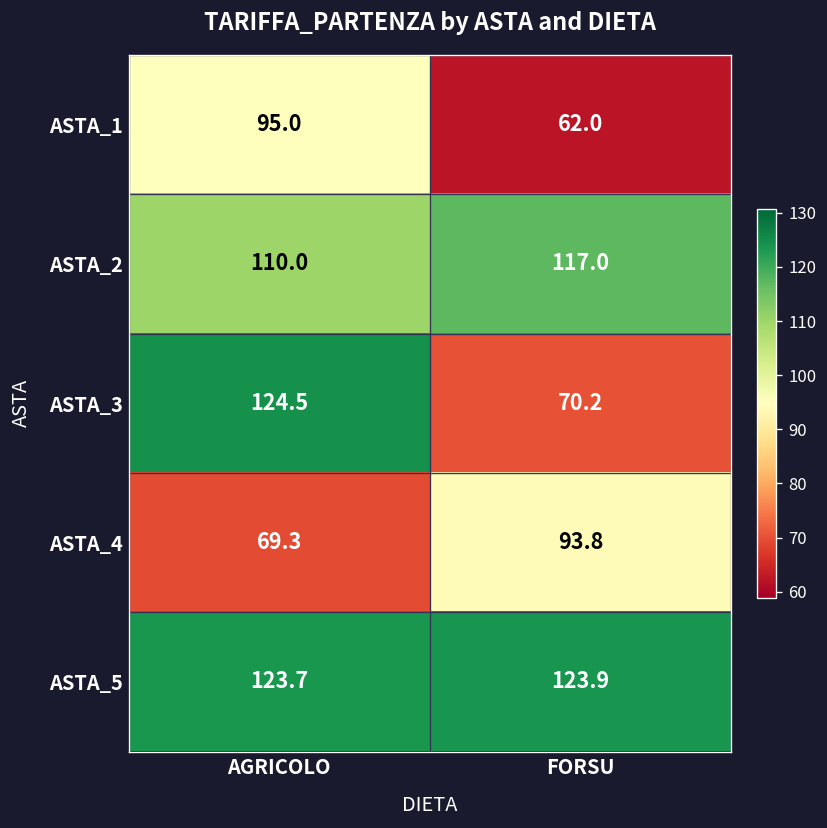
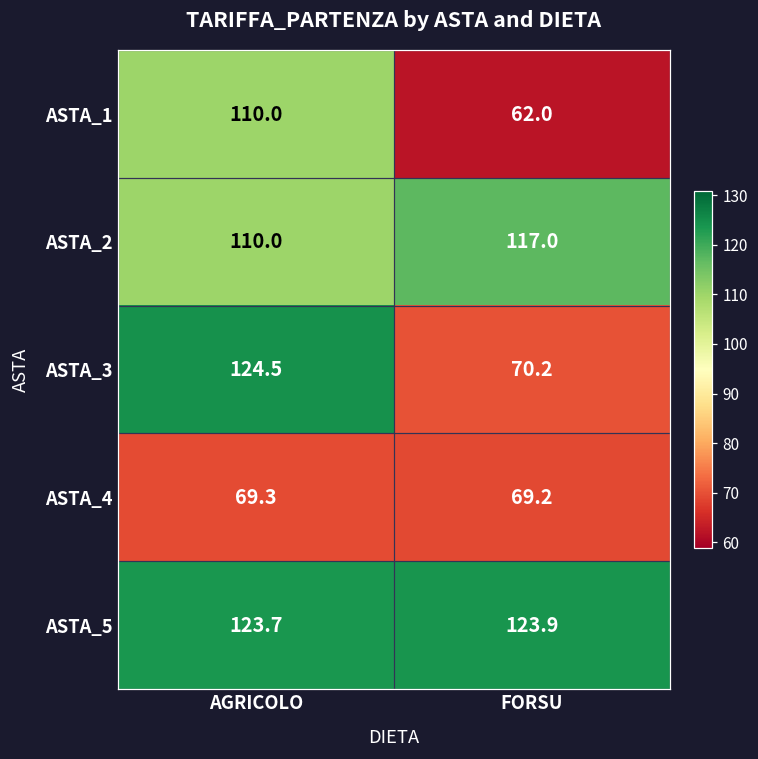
ASTA_1, AGRICOLO: 95.0 -> 110.0
ASTA_4, FORSU: 93.8 -> 69.2
